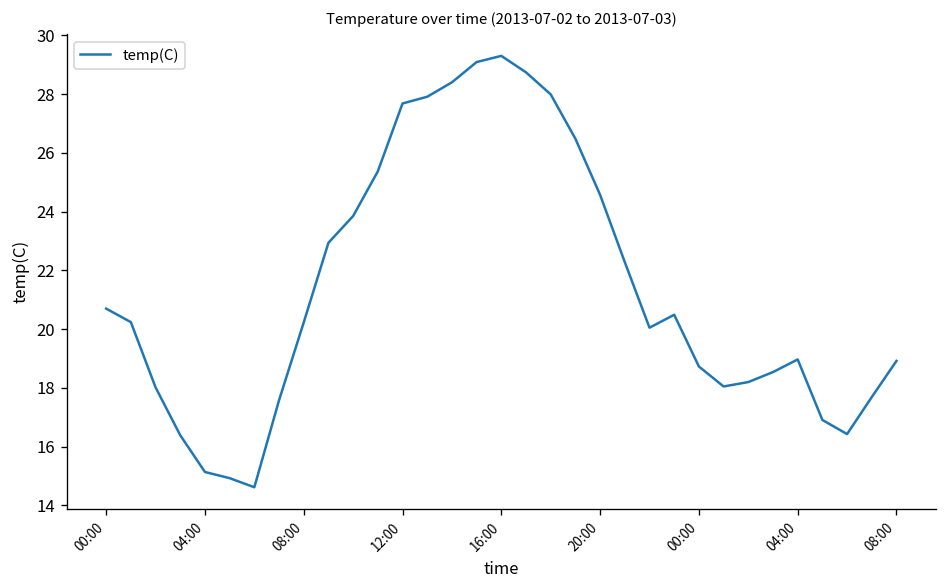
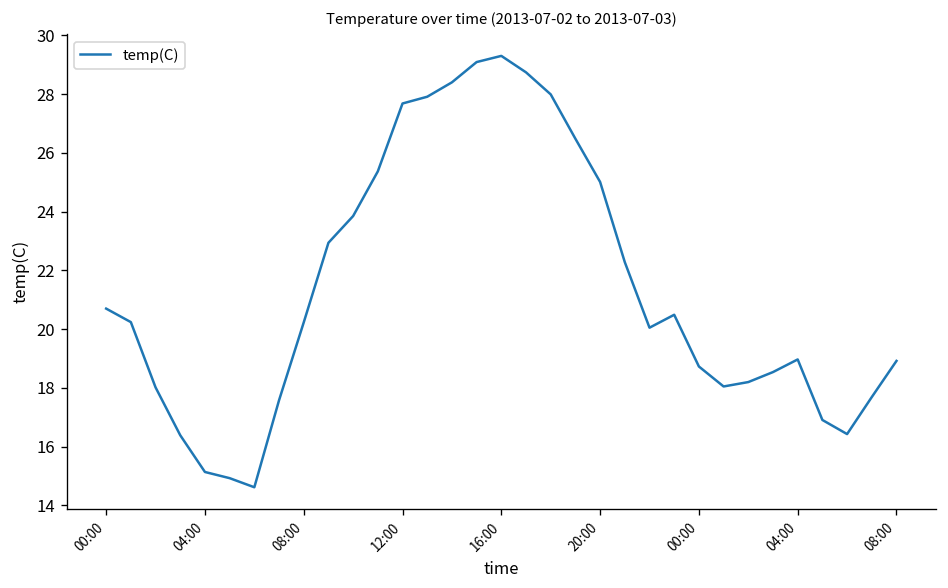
20:00: 24.6 -> 25.0
